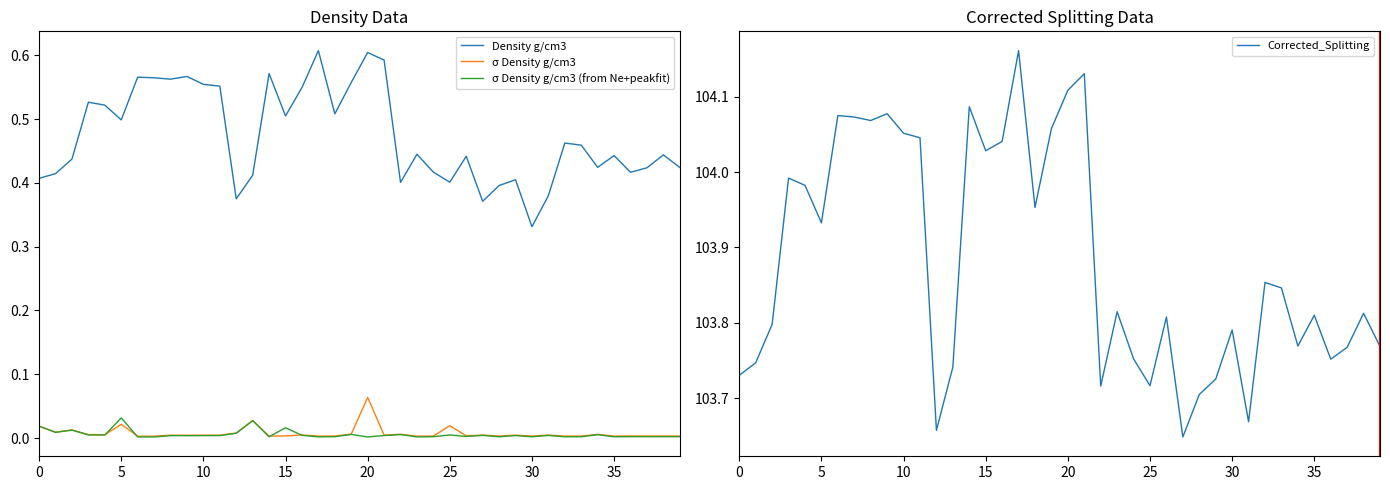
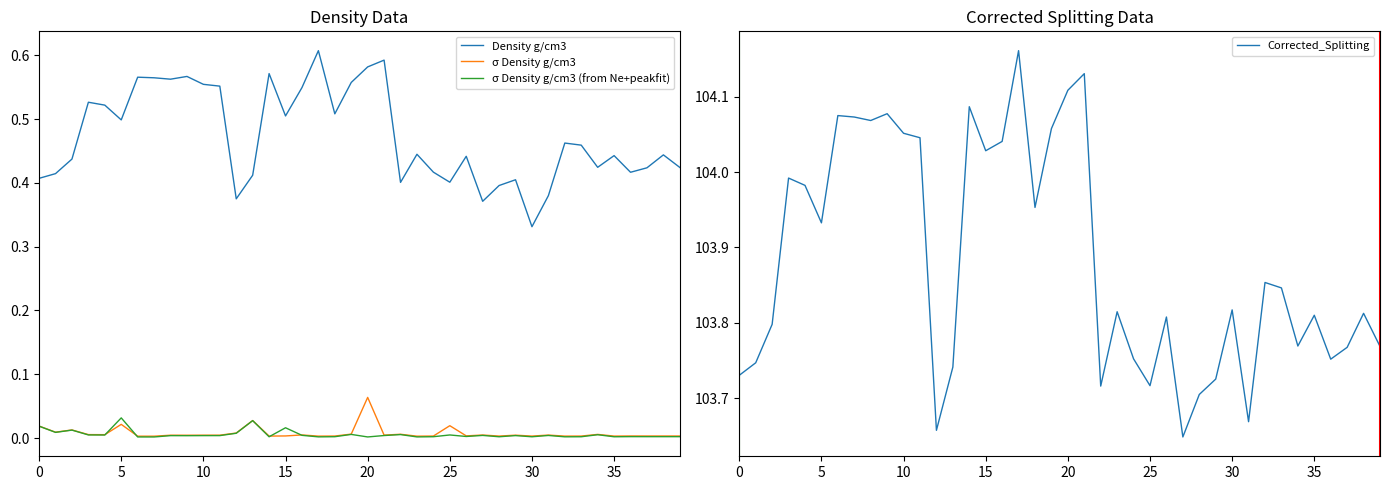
Density Data, Density g/cm3, 20: 0.60 -> 0.58
Corrected Splitting Data, 30: 103.79 -> 103.82
